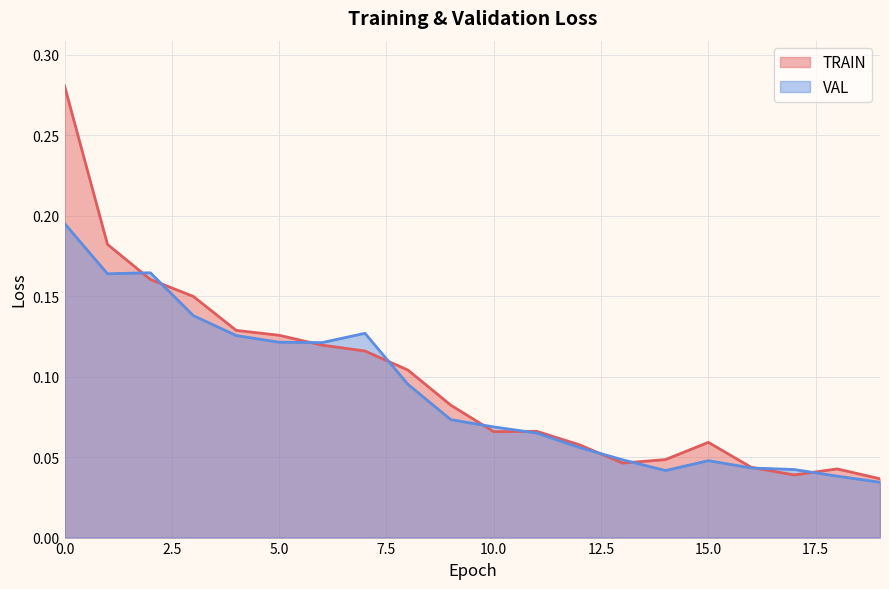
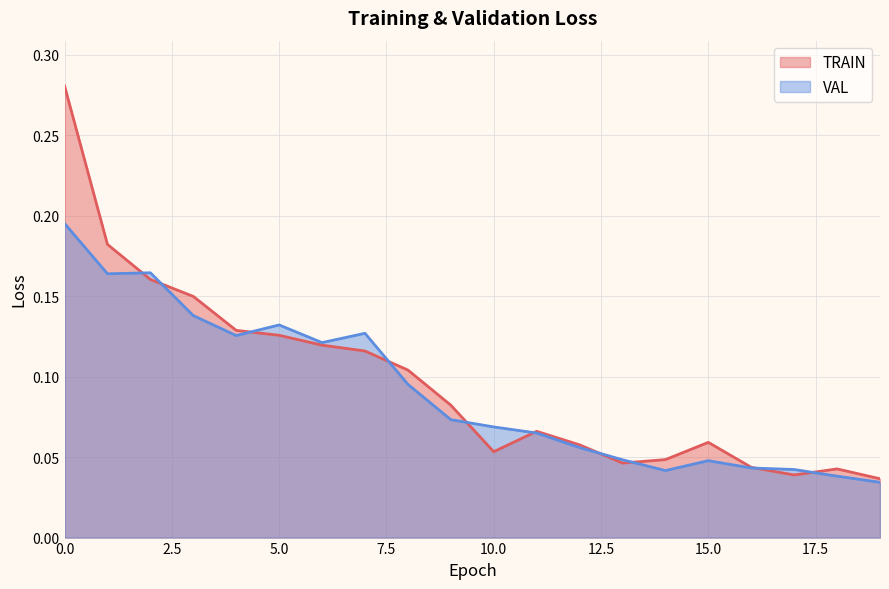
VAL, 5.0: 0.121 -> 0.132
TRAIN, 10.0: 0.066 -> 0.053
